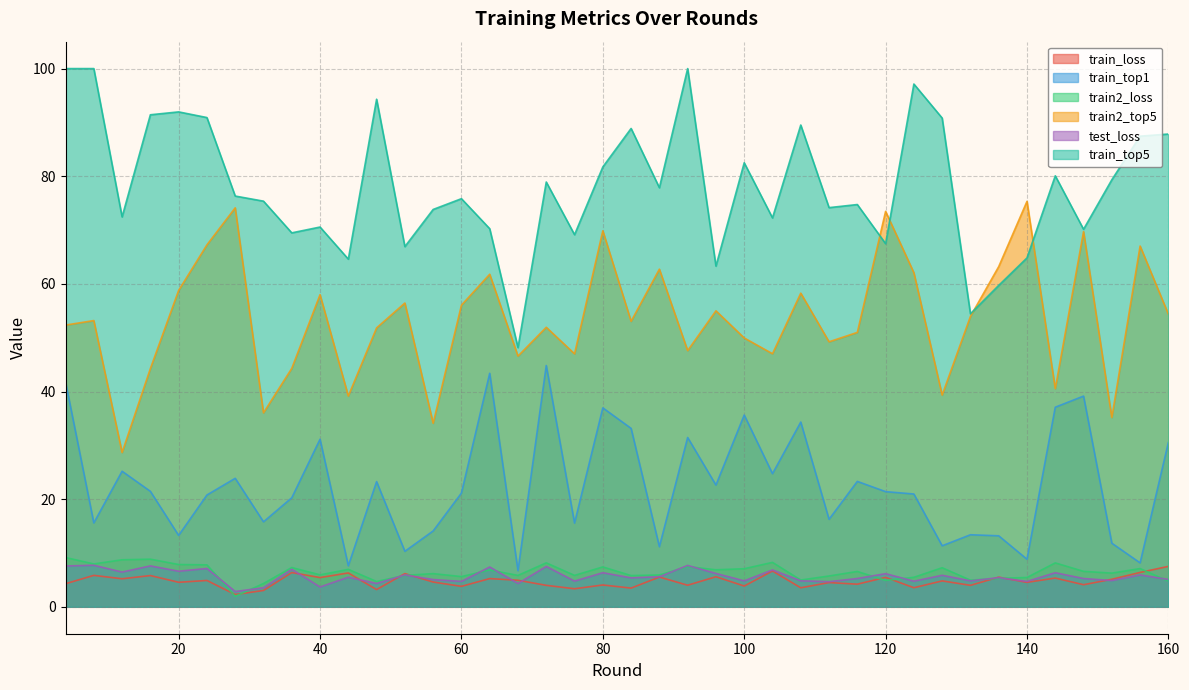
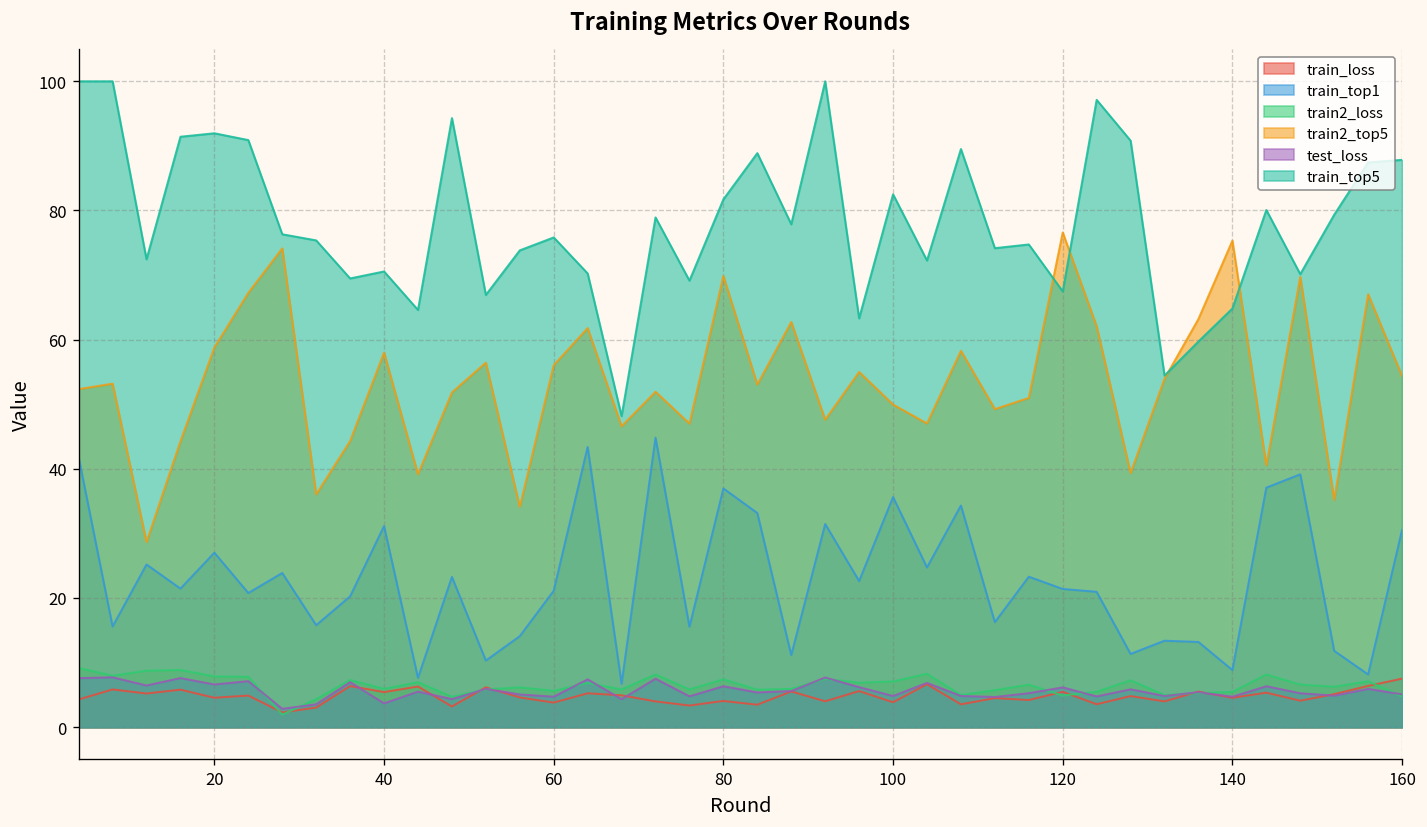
train_top1, 20: 13 -> 27
train2_top5, 120: 73 -> 77
